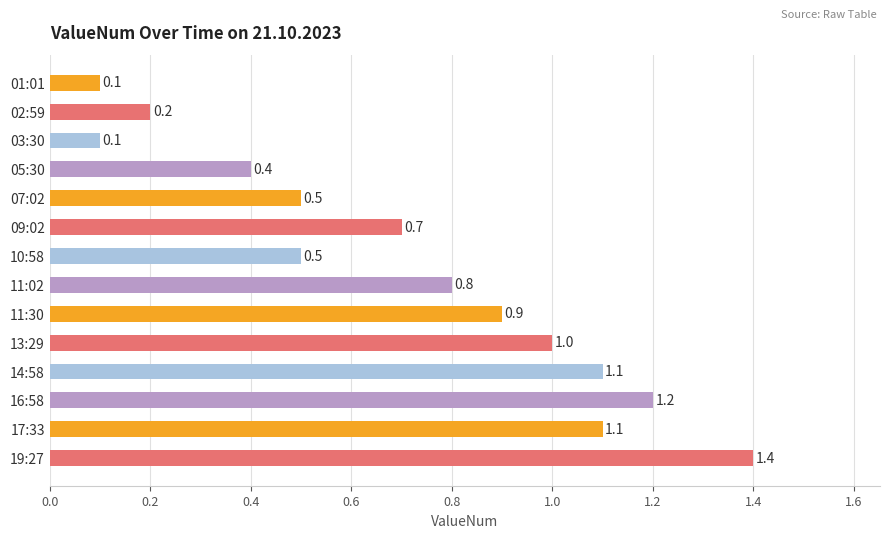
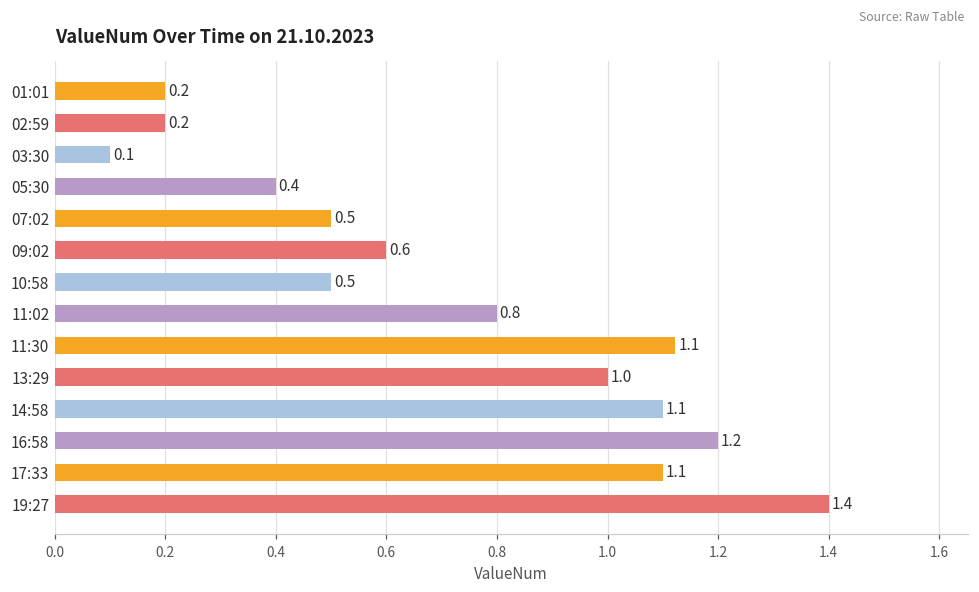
01:01: 0.1 -> 0.2
09:02: 0.7 -> 0.6
11:30: 0.9 -> 1.1
